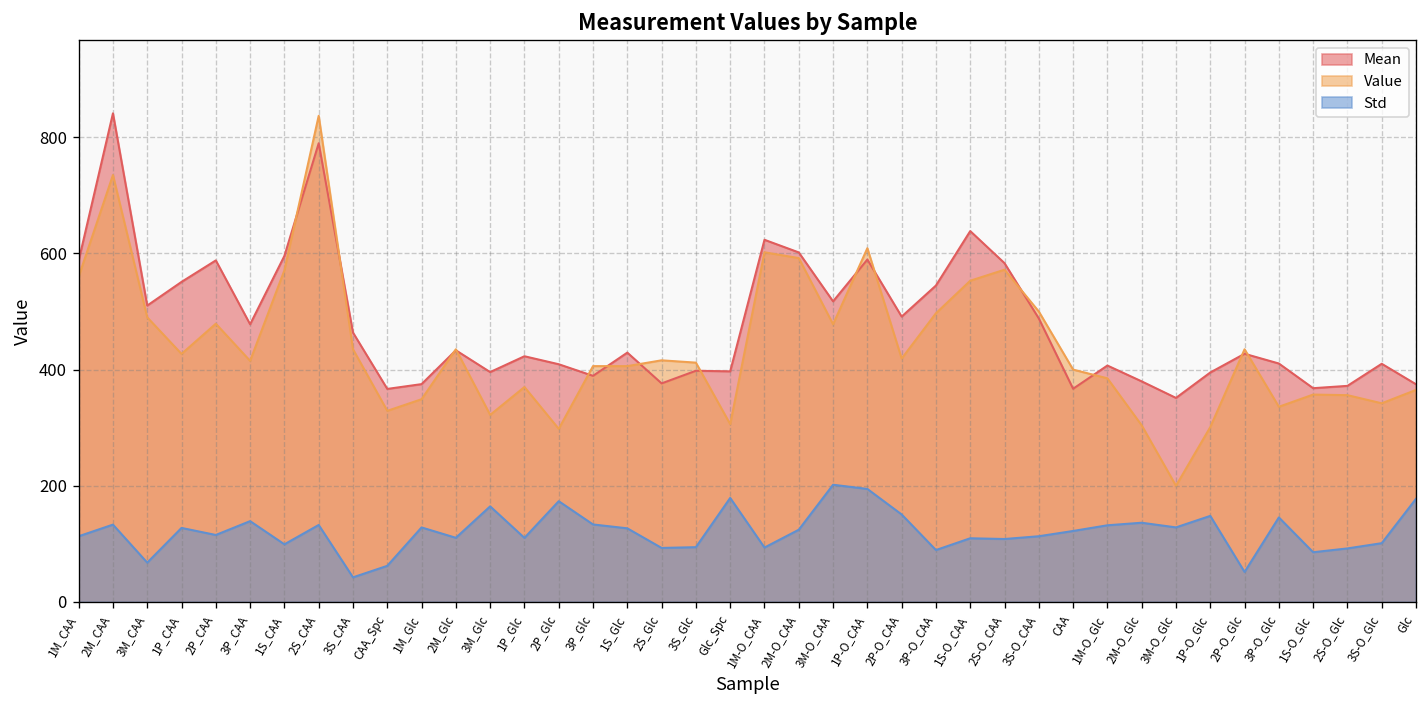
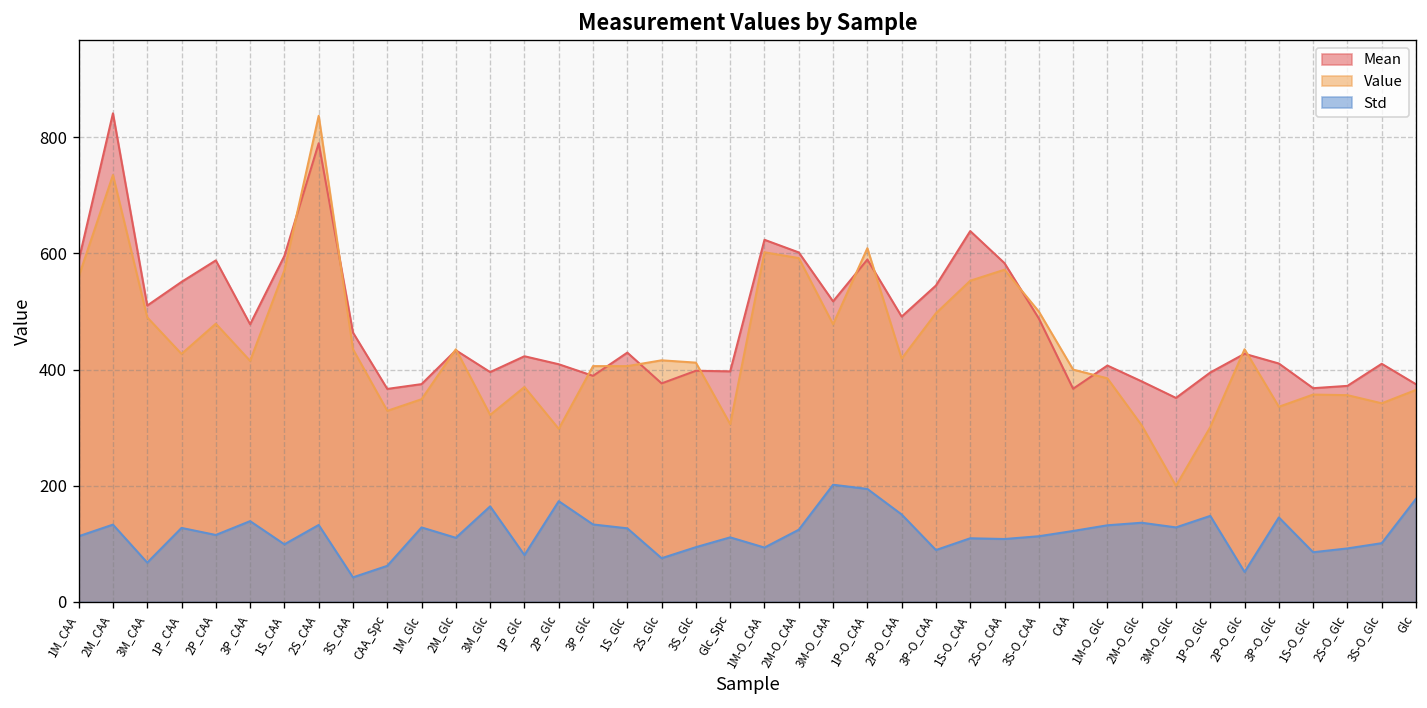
Std, 1P_Glc: 110 -> 80
Std, 2S_Glc: 90 -> 80
Std, Glc_Spc: 180 -> 110
